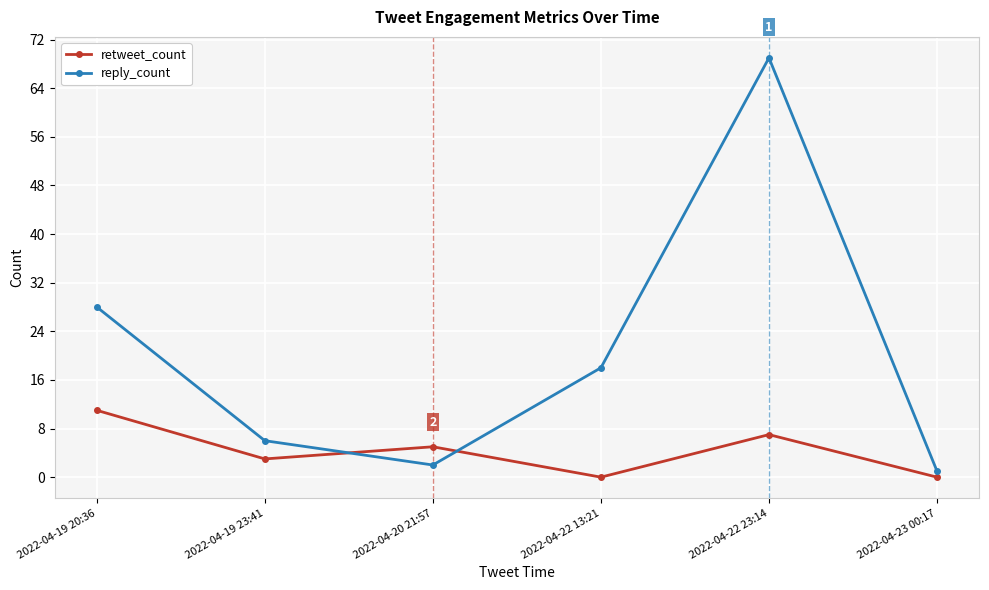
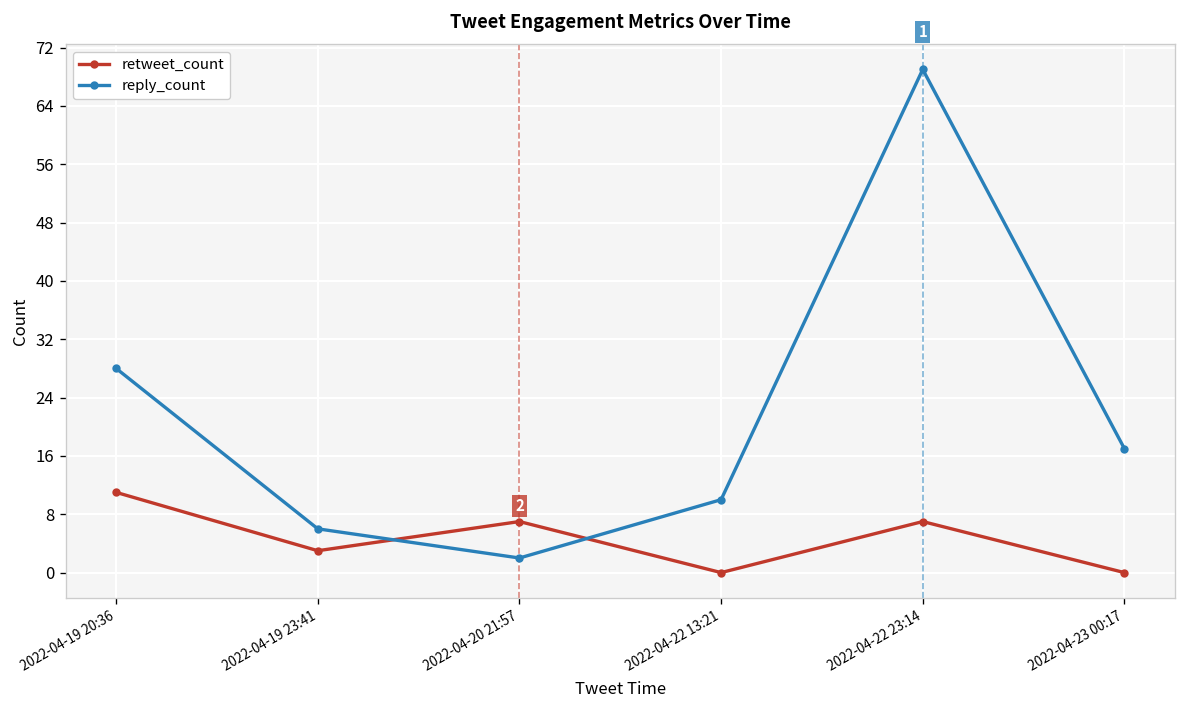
retweet_count, 2022-04-20 21:57: 5 -> 7
reply_count, 2022-04-22 13:21: 18 -> 10
reply_count, 2022-04-23 00:17: 1 -> 17
